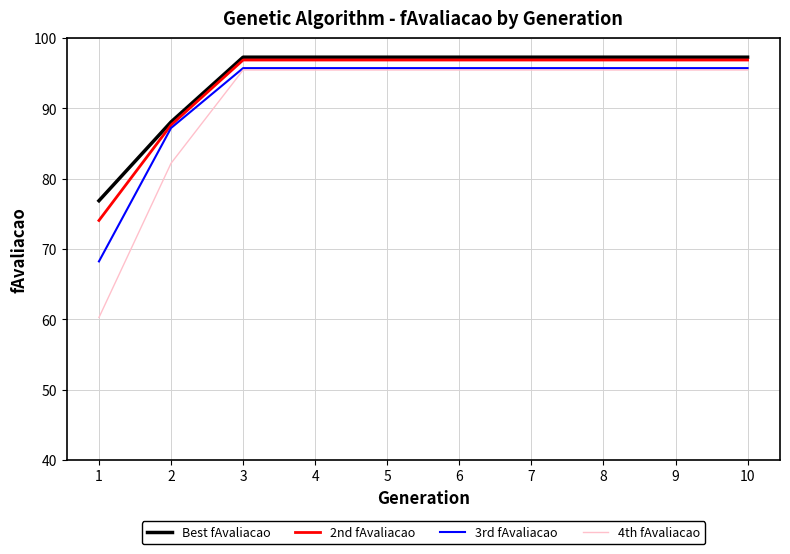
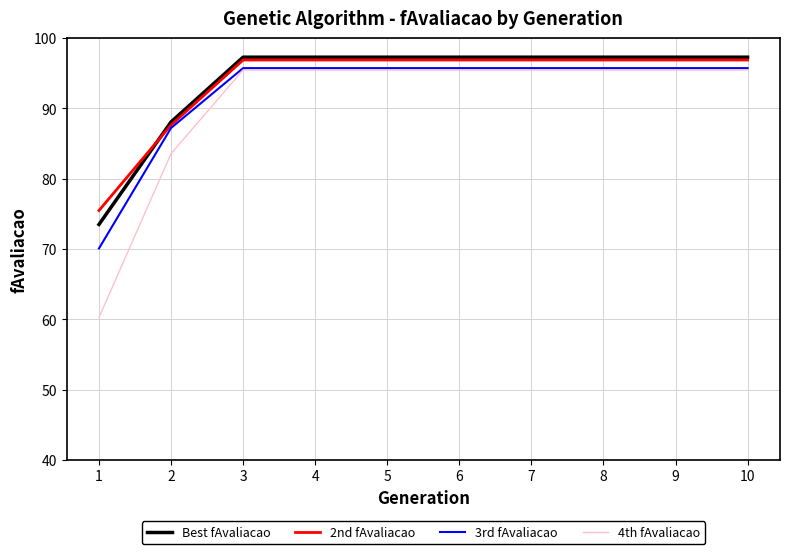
Best fAvaliacao, 1: 77 -> 73
2nd fAvaliacao, 1: 74 -> 75
3rd fAvaliacao, 1: 68 -> 70
4th fAvaliacao, 2: 82 -> 84
